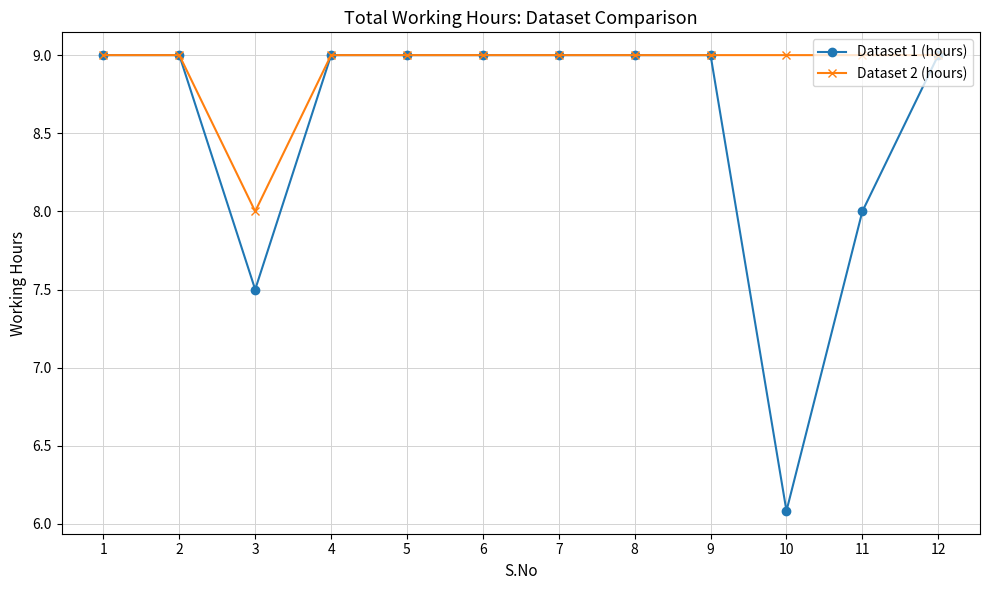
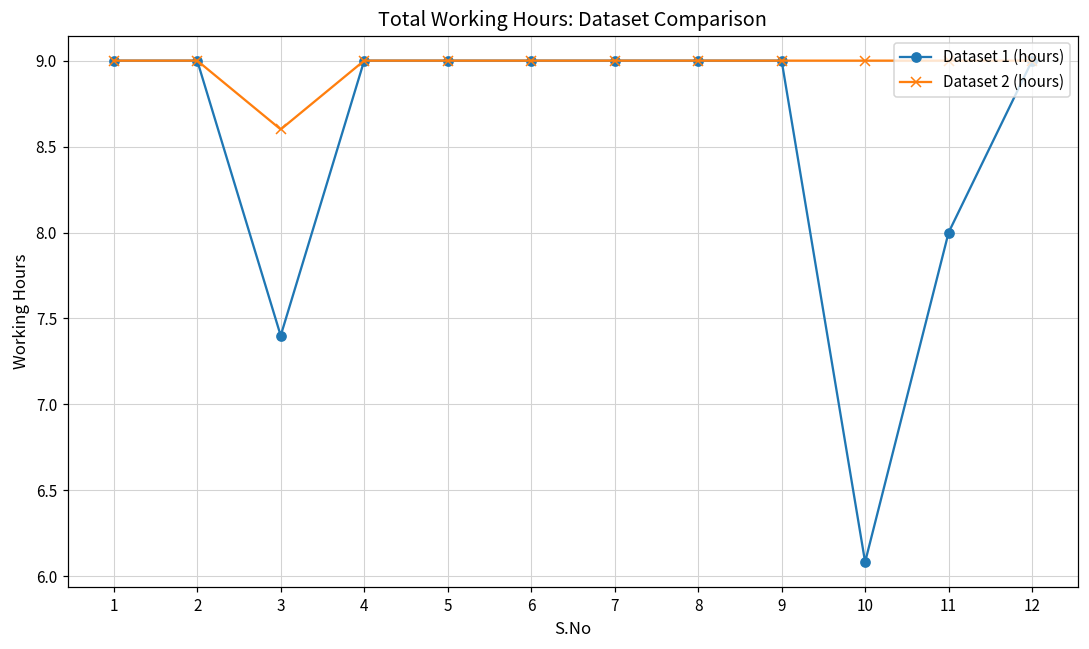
Dataset 1 (hours), 3: 7.5 -> 7.4
Dataset 2 (hours), 3: 8.0 -> 8.6
